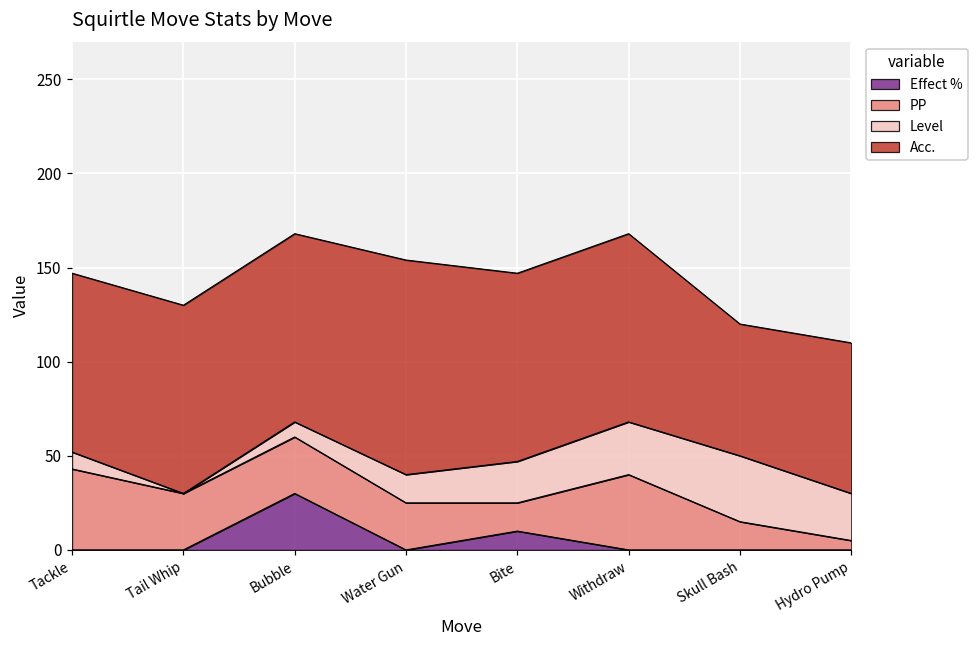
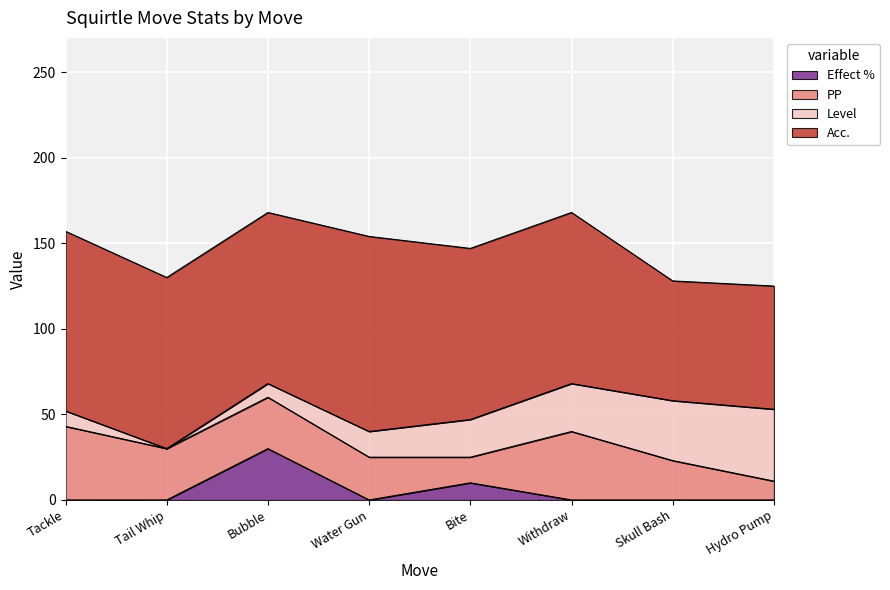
Acc., Tackle: 95 -> 105
PP, Skull Bash: 15 -> 23
PP, Hydro Pump: 5 -> 11
Level, Hydro Pump: 25 -> 42
Acc., Hydro Pump: 80 -> 72
